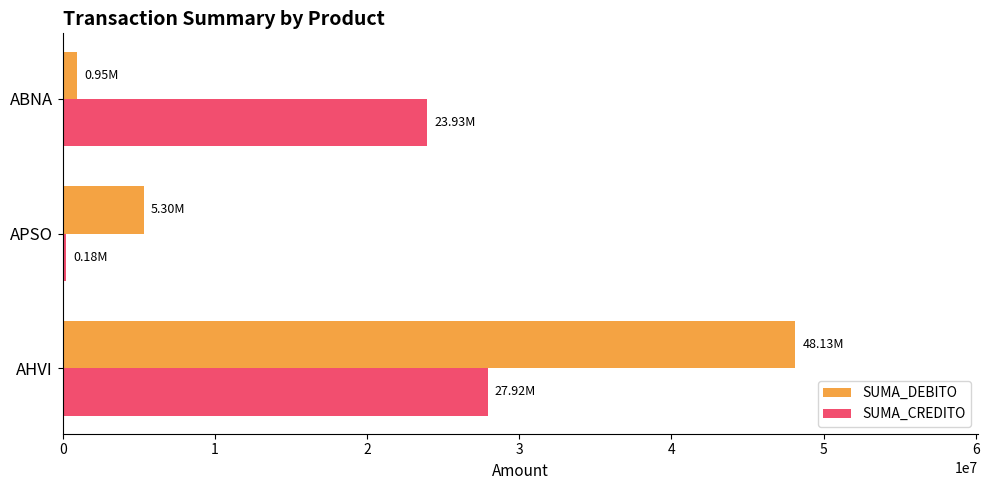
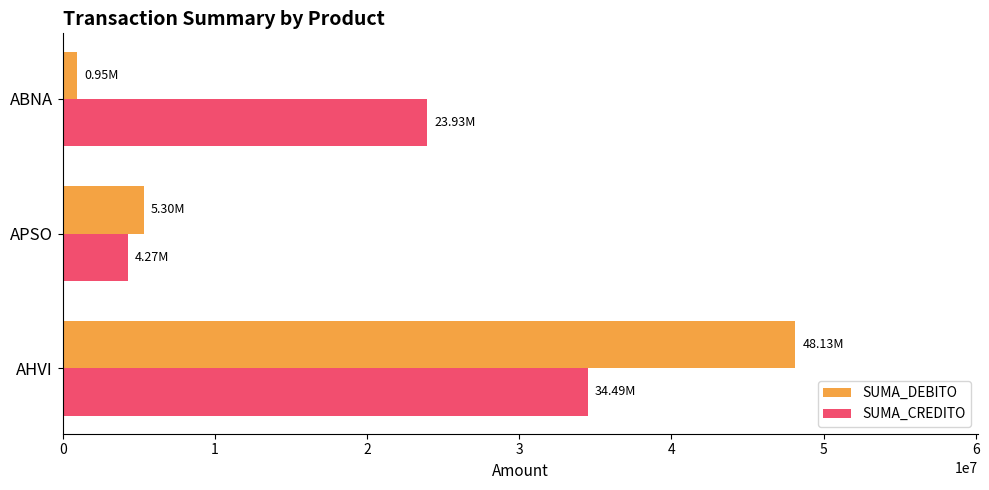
SUMA_CREDITO, APSO: 0.18M -> 4.27M
SUMA_CREDITO, AHVI: 27.92M -> 34.49M
